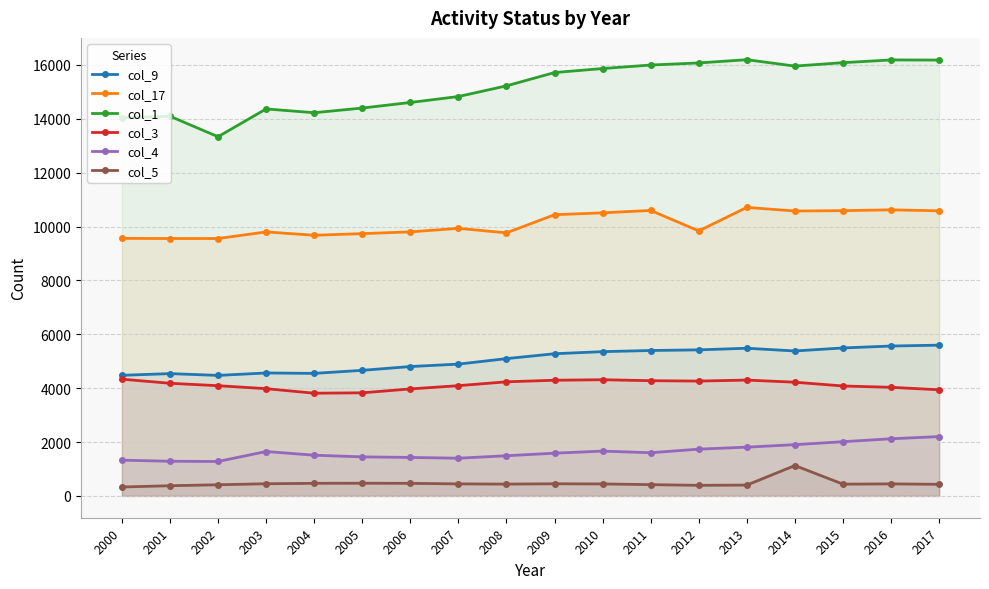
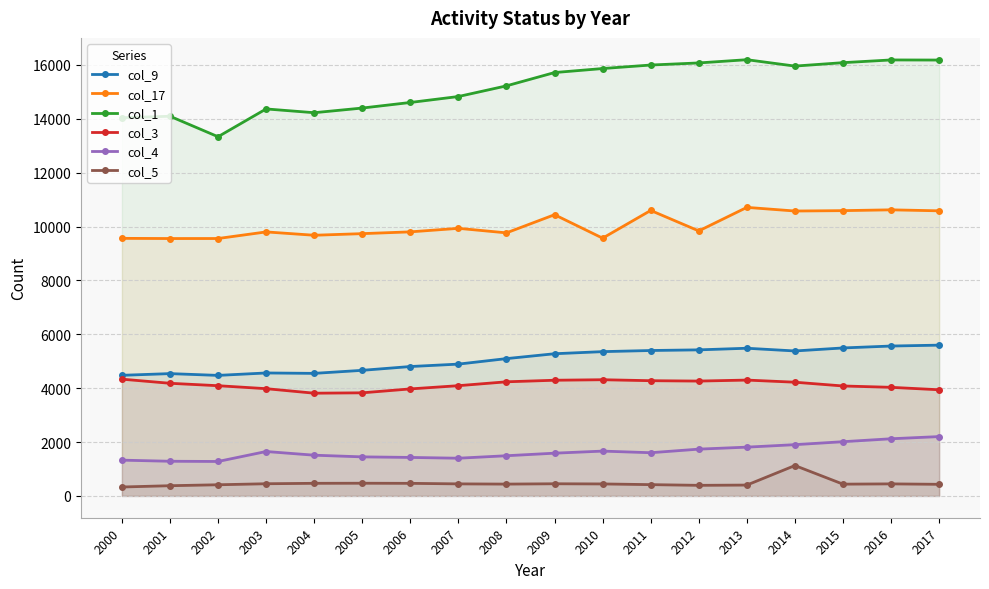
col_17, 2010: 10500 -> 9600
